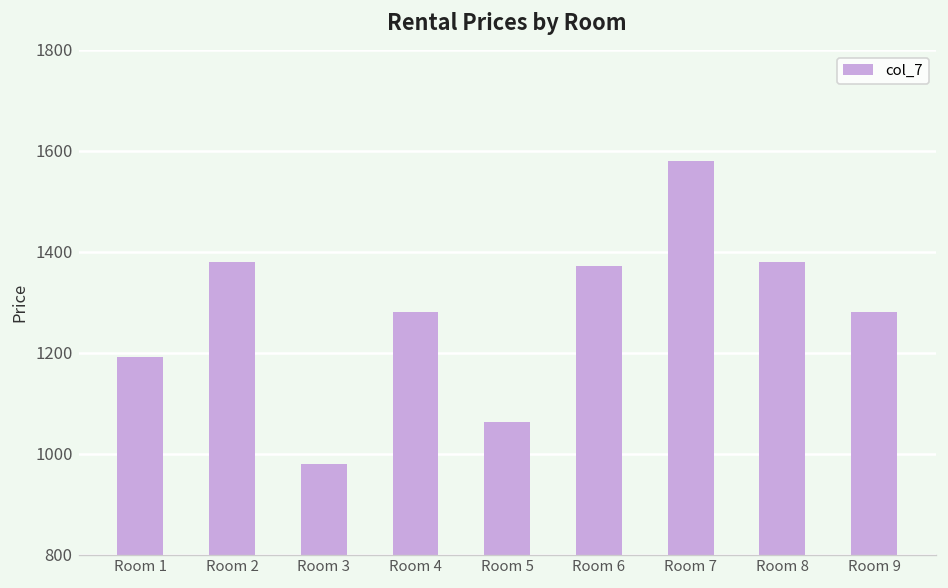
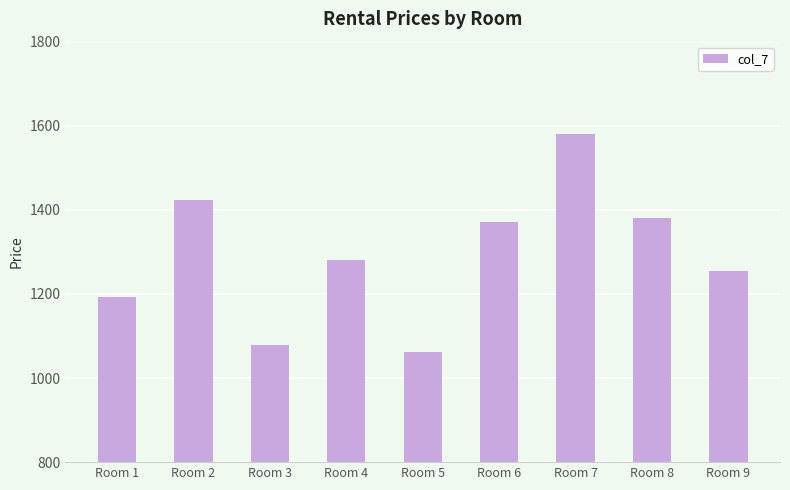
Room 2: 1380 -> 1420
Room 3: 980 -> 1080
Room 9: 1280 -> 1260
